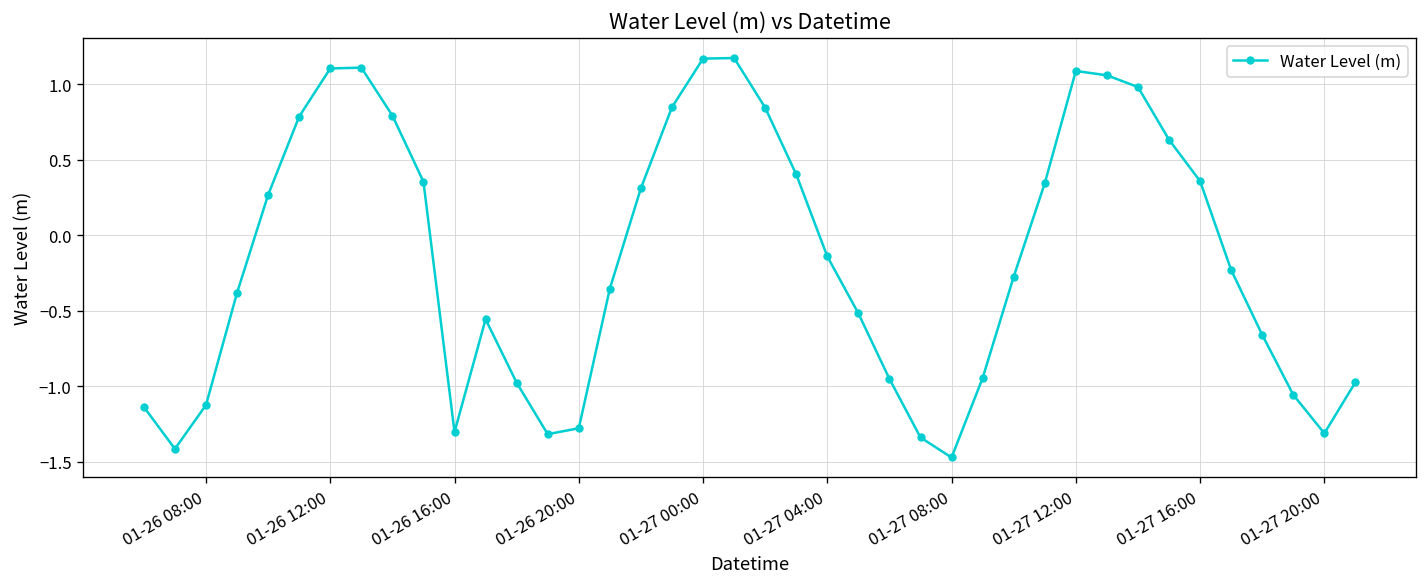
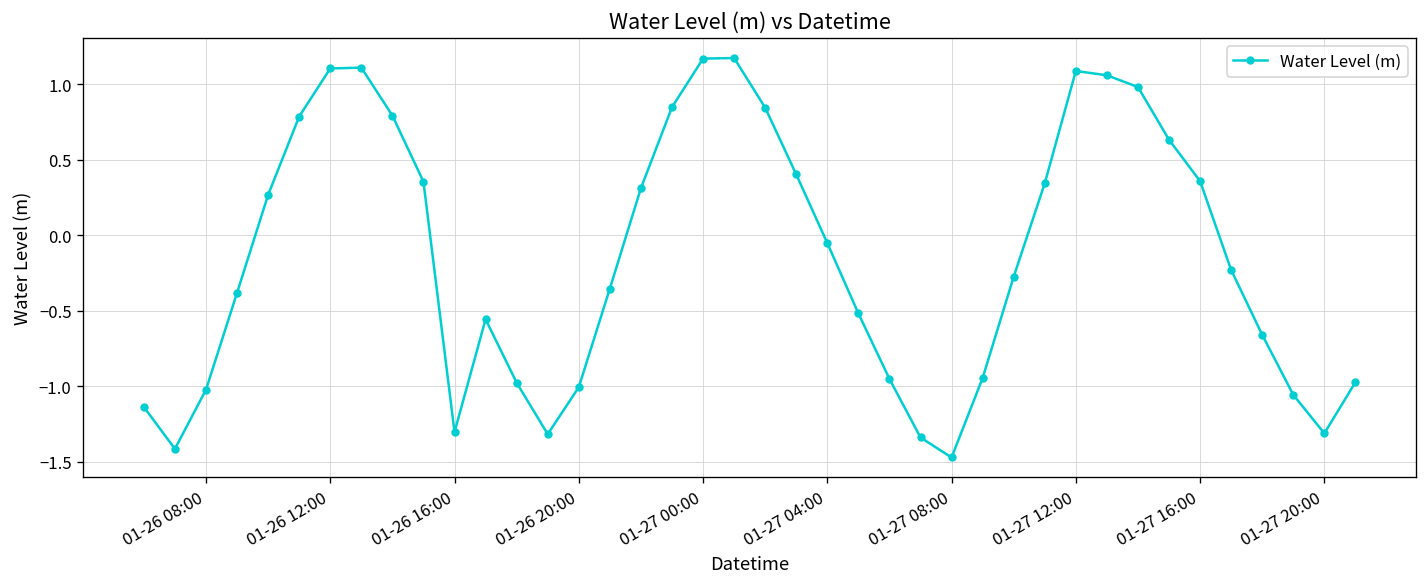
01-26 08:00: -1.12 -> -1.02
01-26 20:00: -1.28 -> -1.01
01-27 04:00: -0.14 -> -0.05
